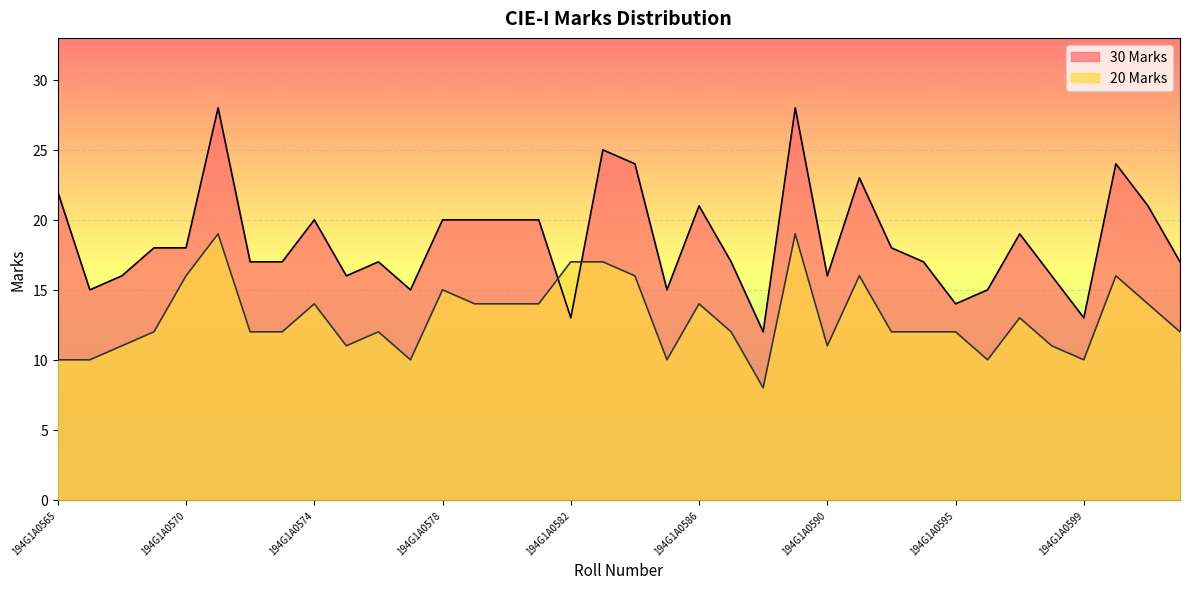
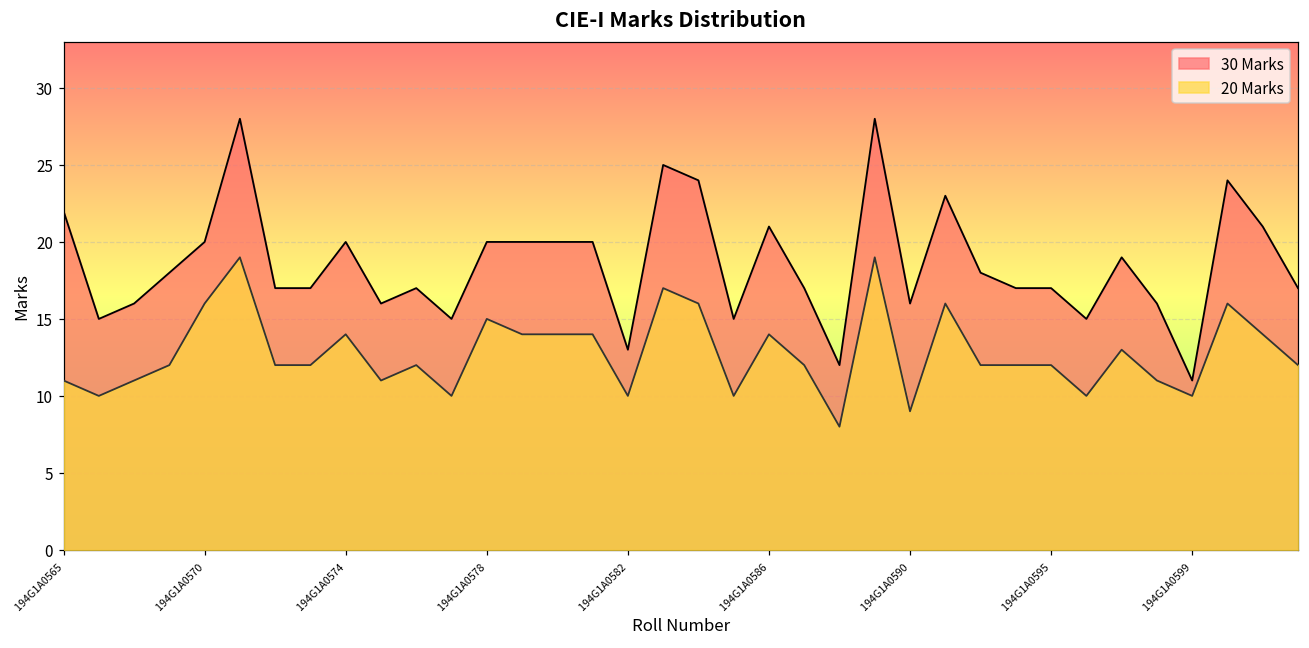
20 Marks, 194G1A0565: 10 -> 11
30 Marks, 194G1A0570: 18 -> 20
20 Marks, 194G1A0582: 17 -> 10
20 Marks, 194G1A0590: 11 -> 9
30 Marks, 194G1A0595: 14 -> 17
30 Marks, 194G1A0599: 13 -> 11
